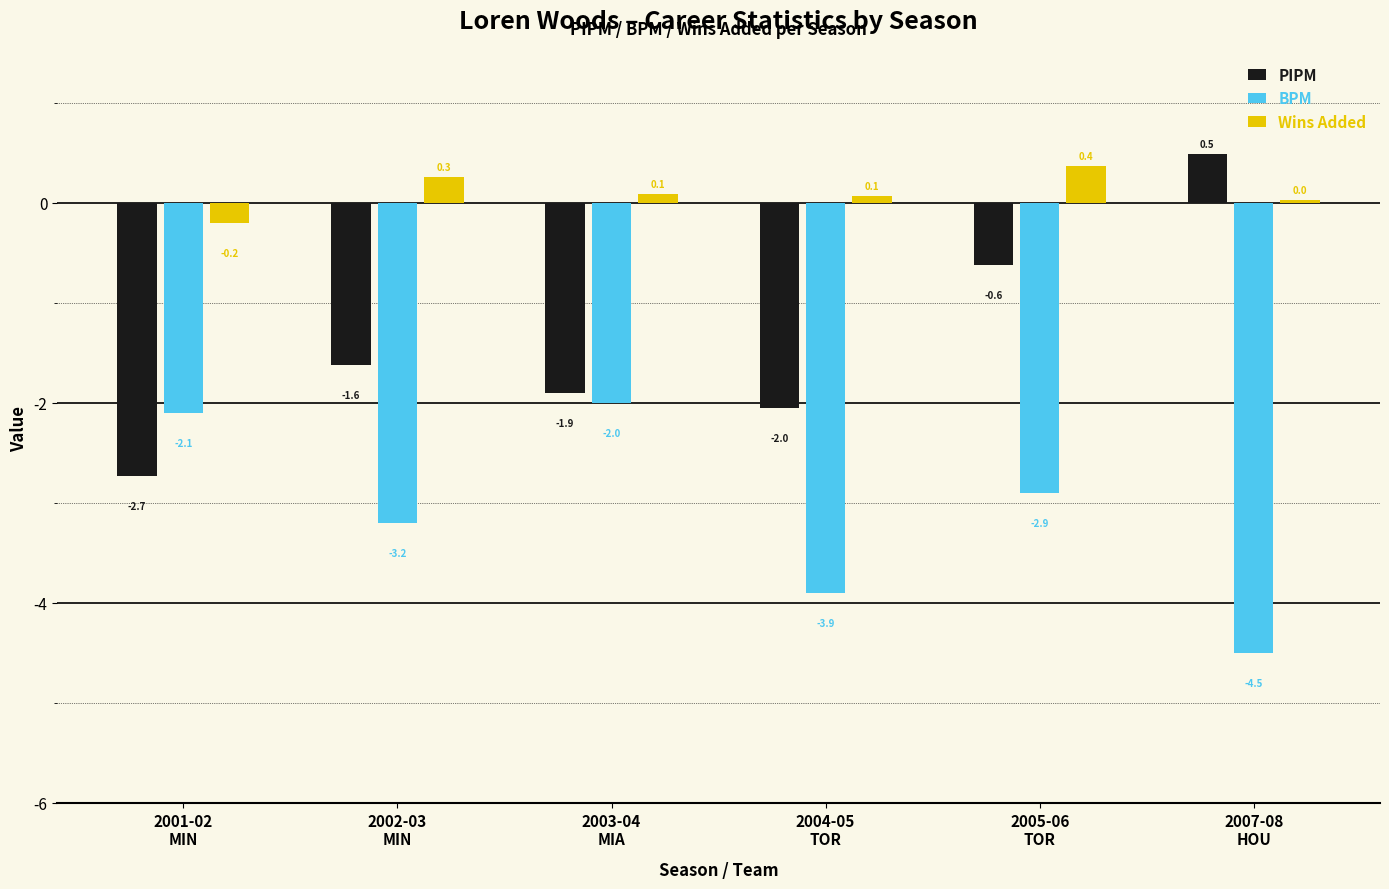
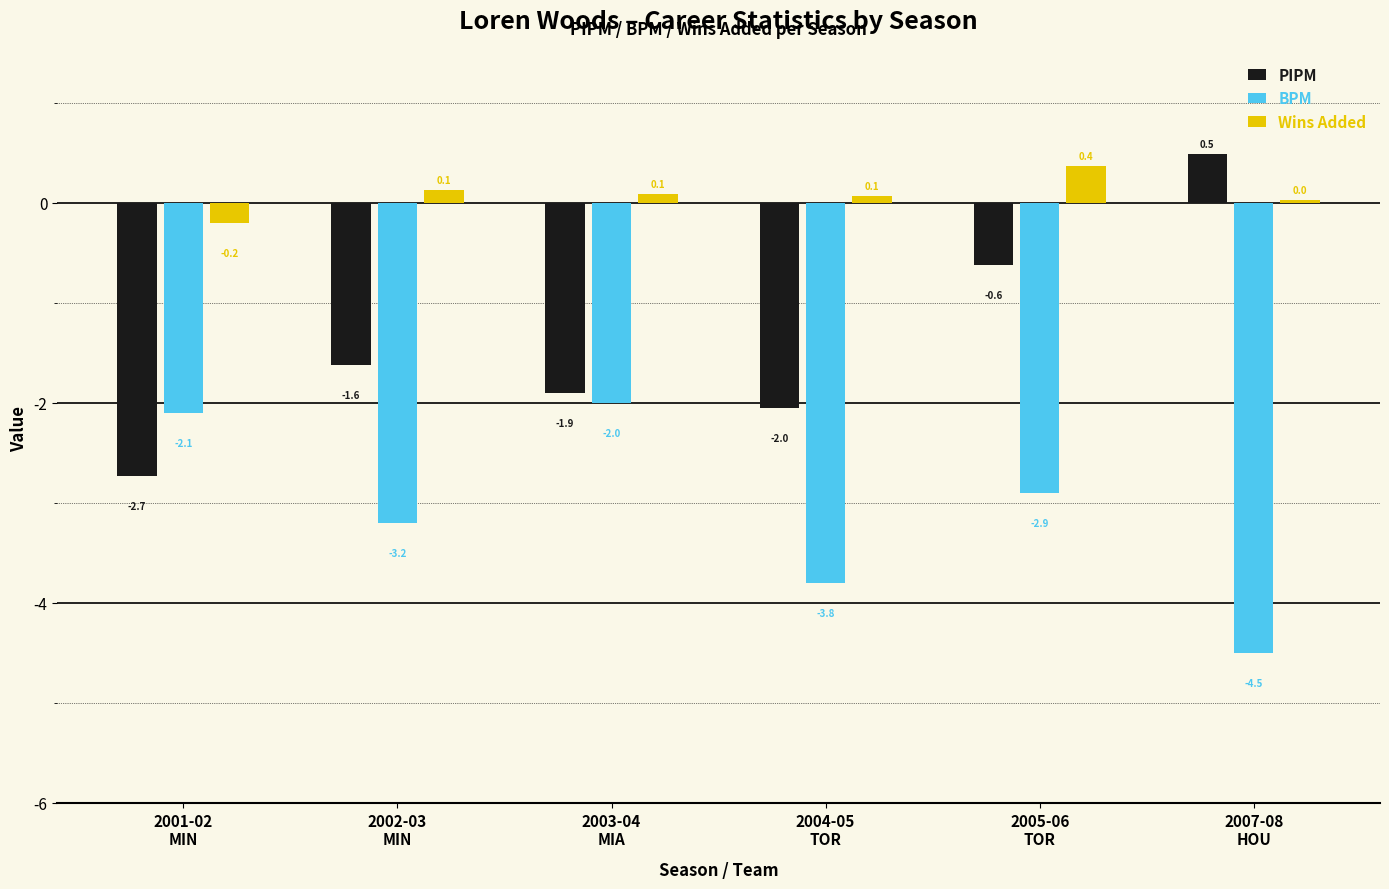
Wins Added, 2002-03 MIN: 0.3 -> 0.1
BPM, 2004-05 TOR: -3.9 -> -3.8
